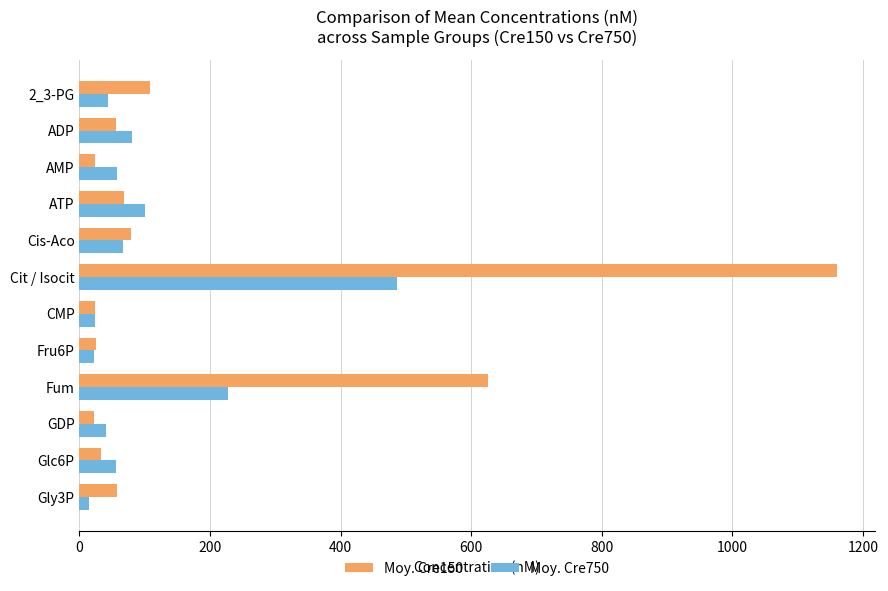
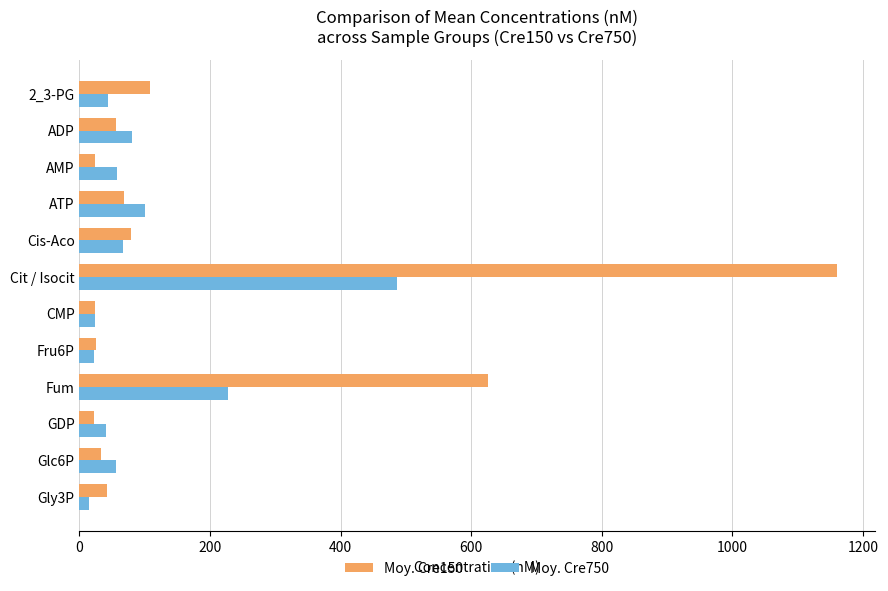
Moy. Cre150, Gly3P: 60 -> 40
